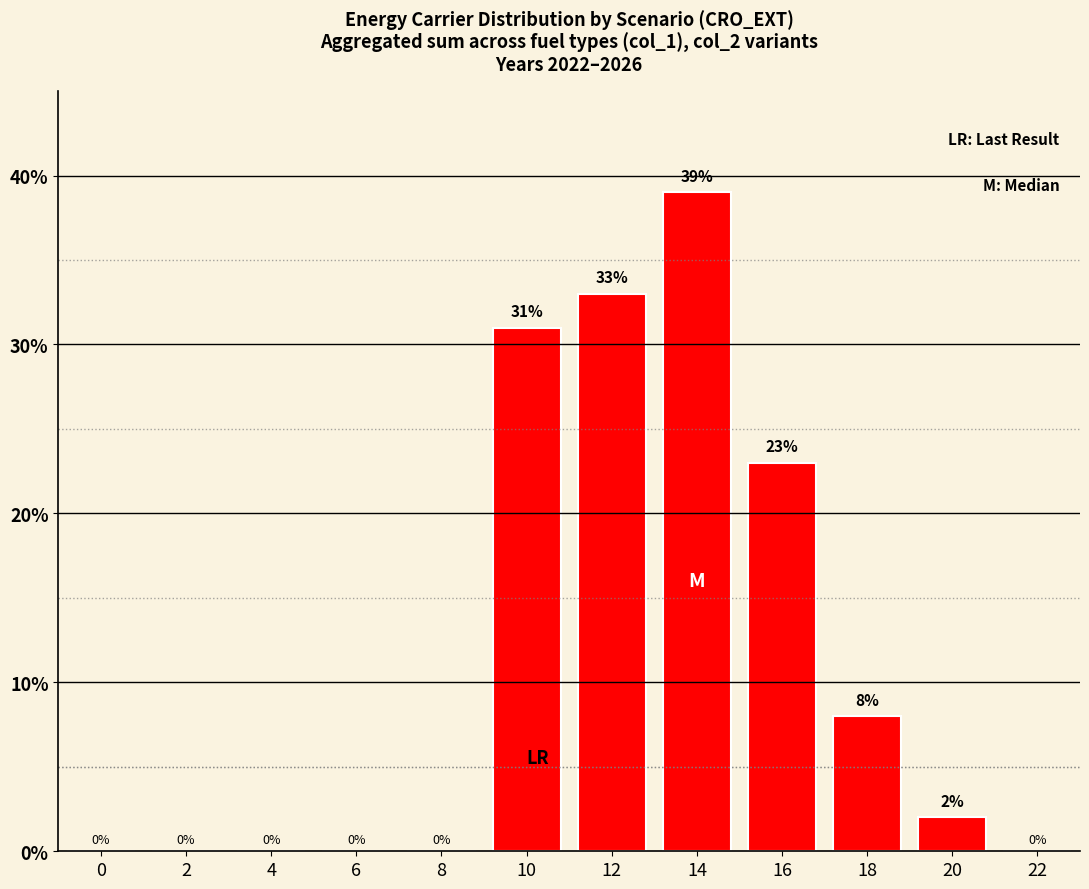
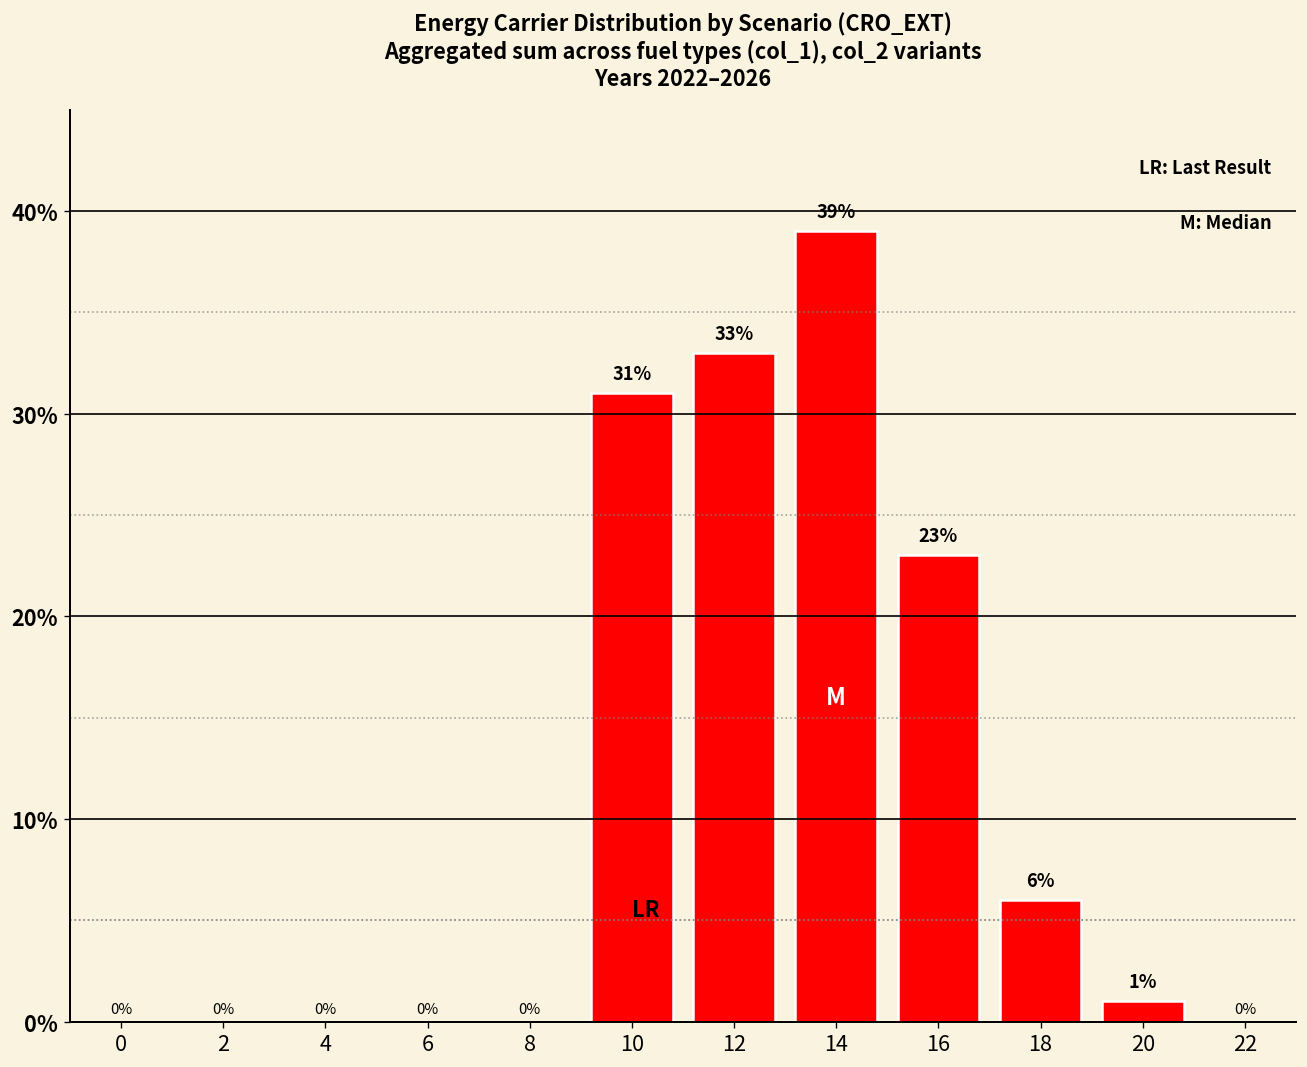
18: 8% -> 6%
20: 2% -> 1%
